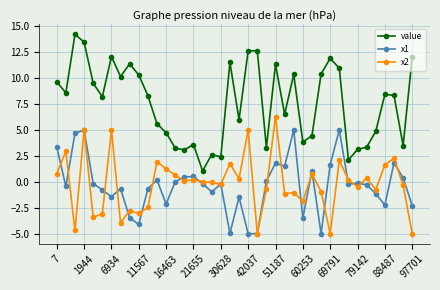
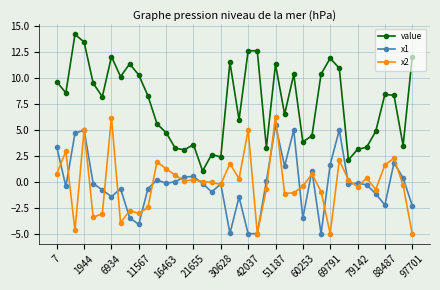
x2, 6934: 5.0 -> 6.2
x1, 16463: -2.1 -> -0.1
x1, 51187: 1.8 -> 5.5
x2, 60253: -1.8 -> -0.4
